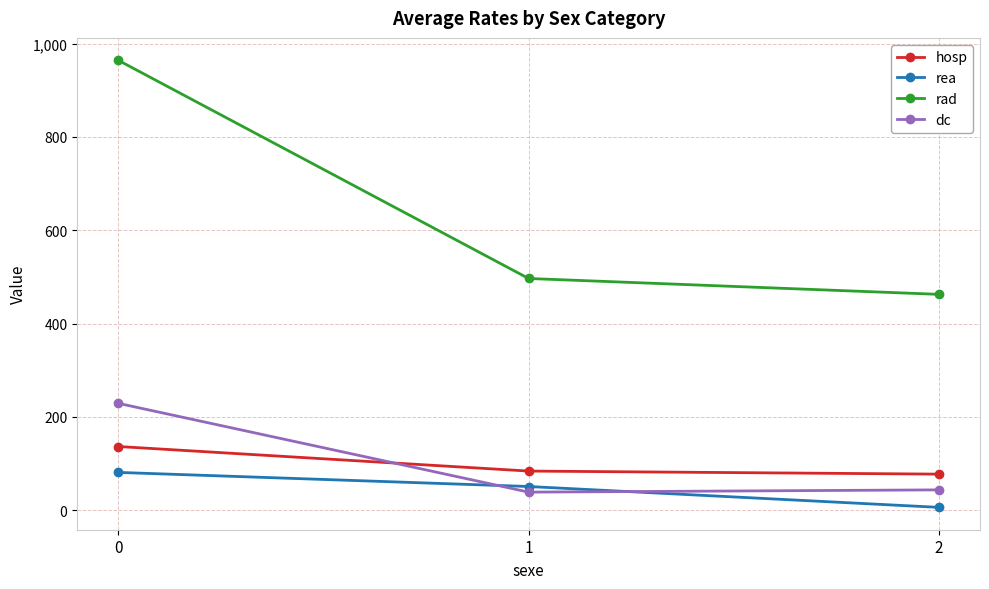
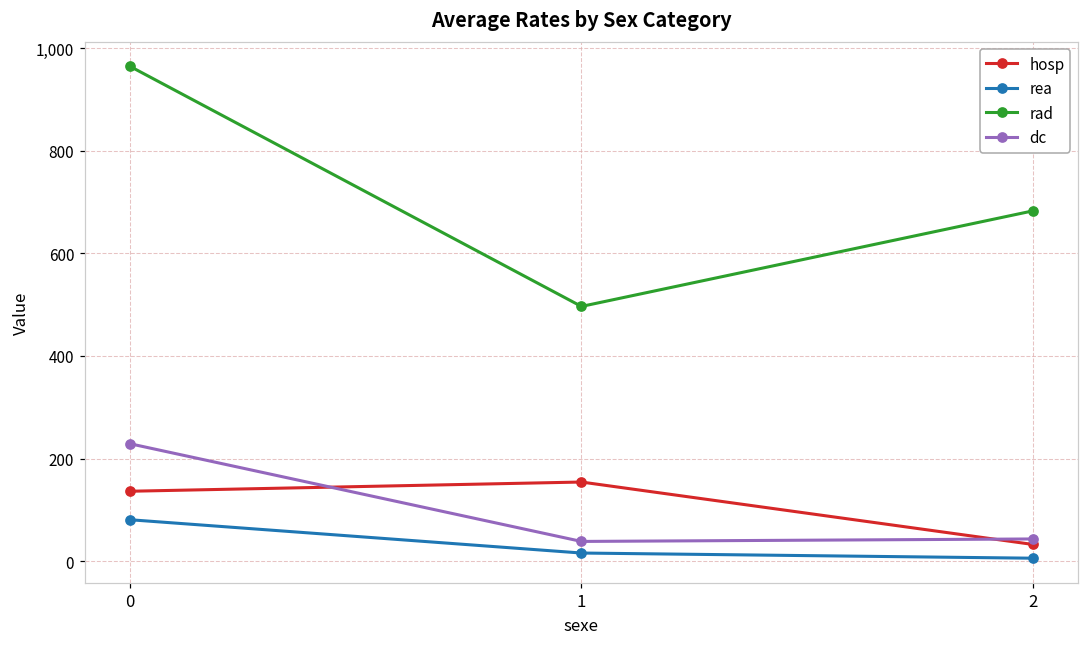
hosp, 1: 80 -> 150
rea, 1: 50 -> 20
hosp, 2: 80 -> 30
rad, 2: 460 -> 680
